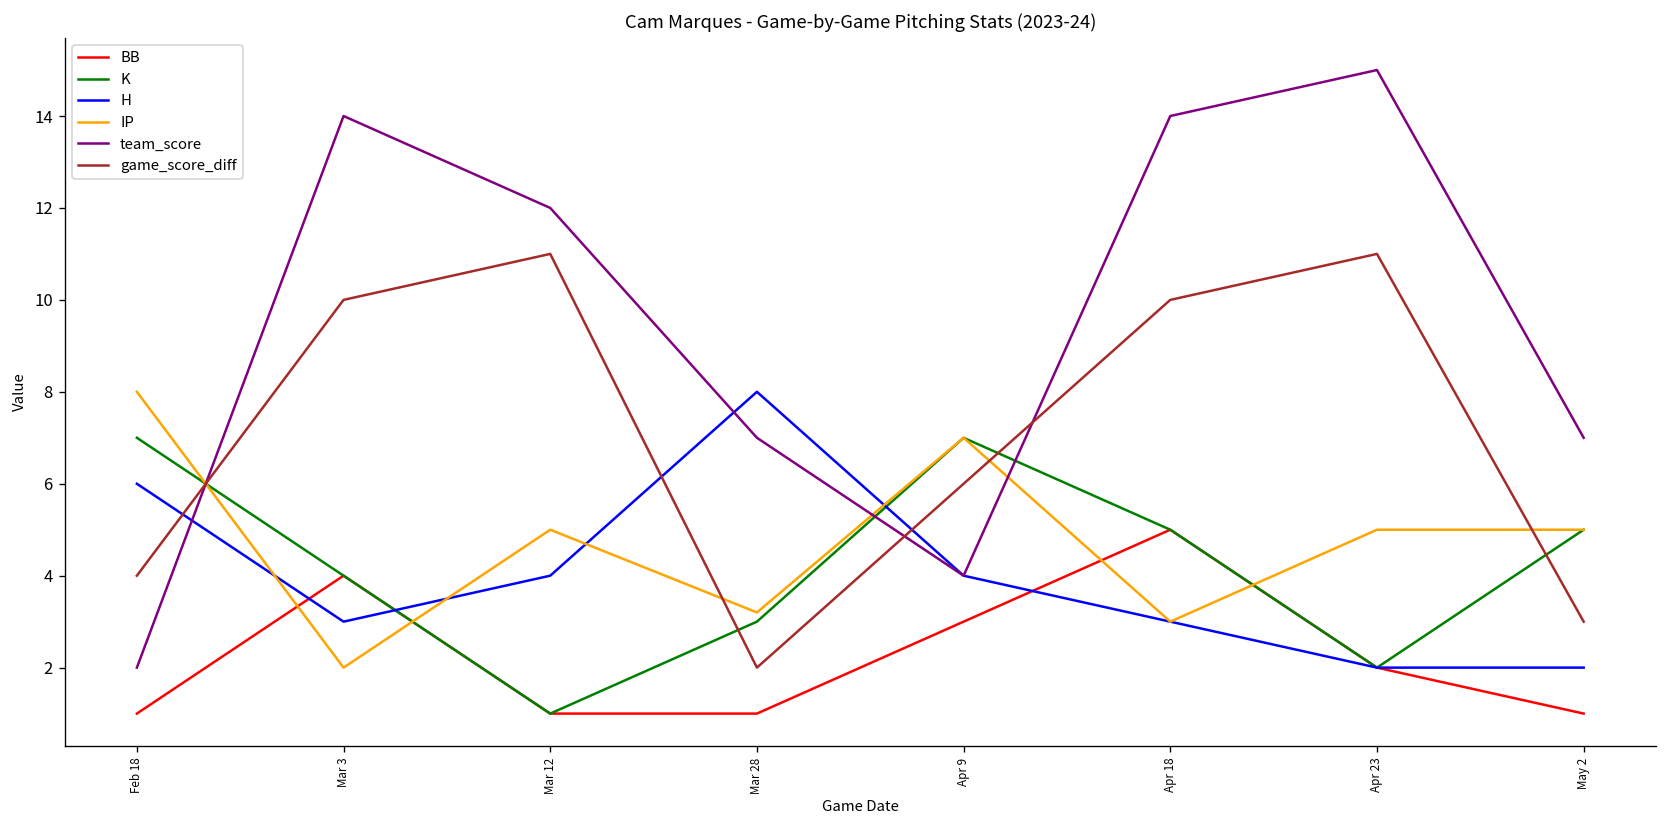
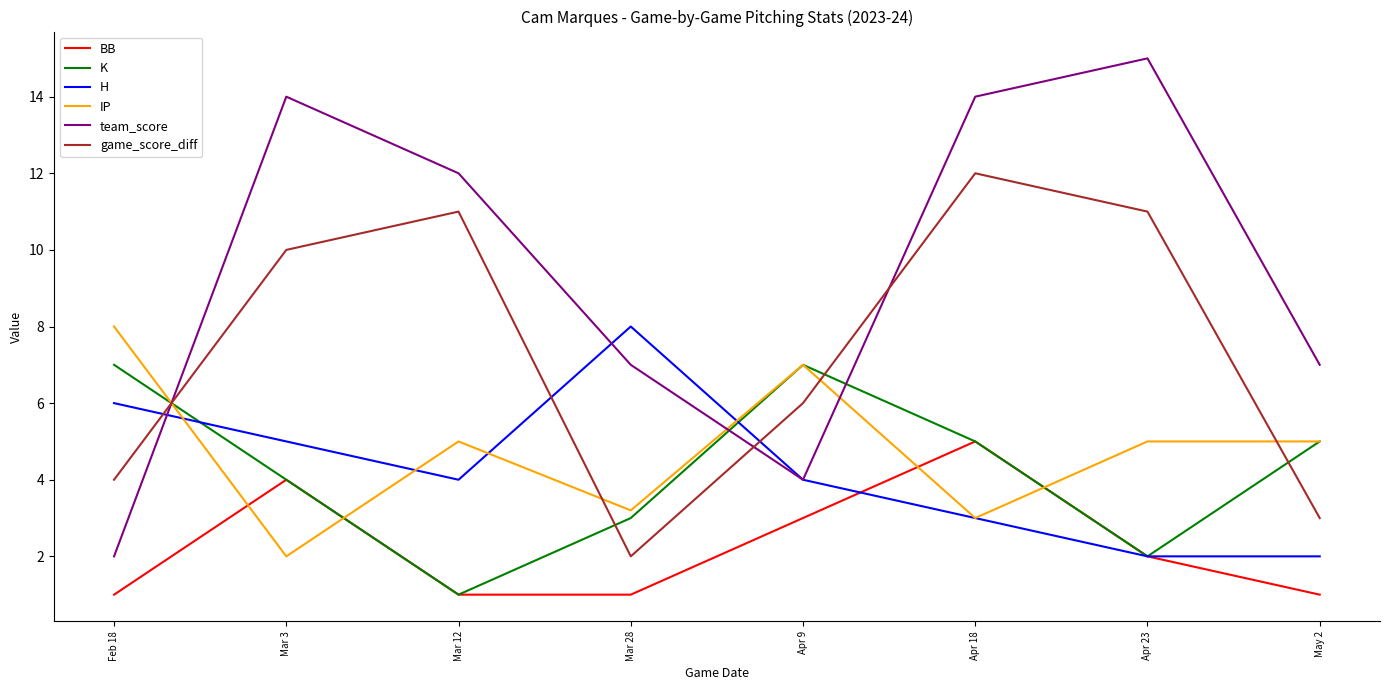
H, Mar 3: 3 -> 5
game_score_diff, Apr 18: 10 -> 12
